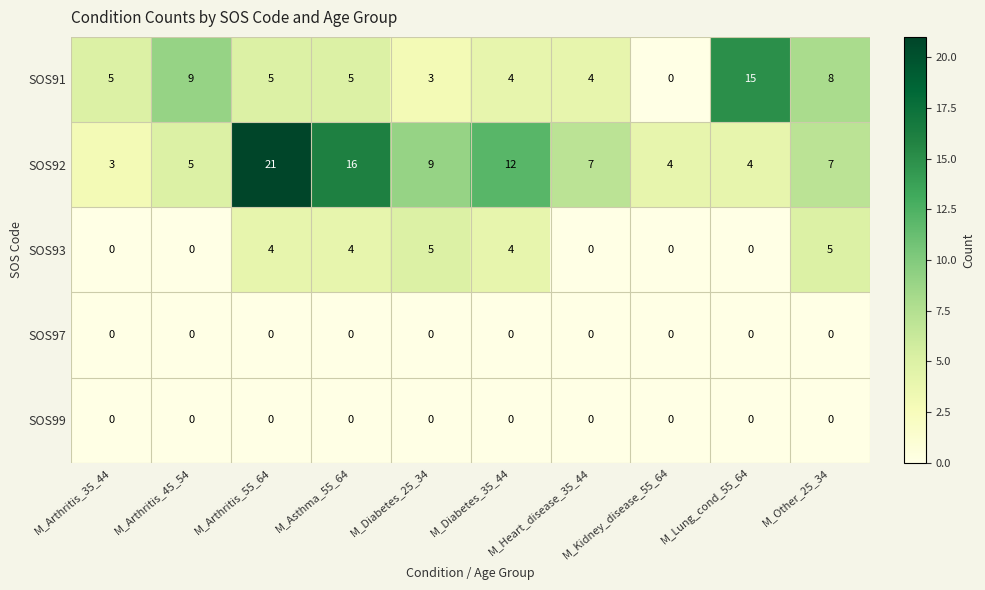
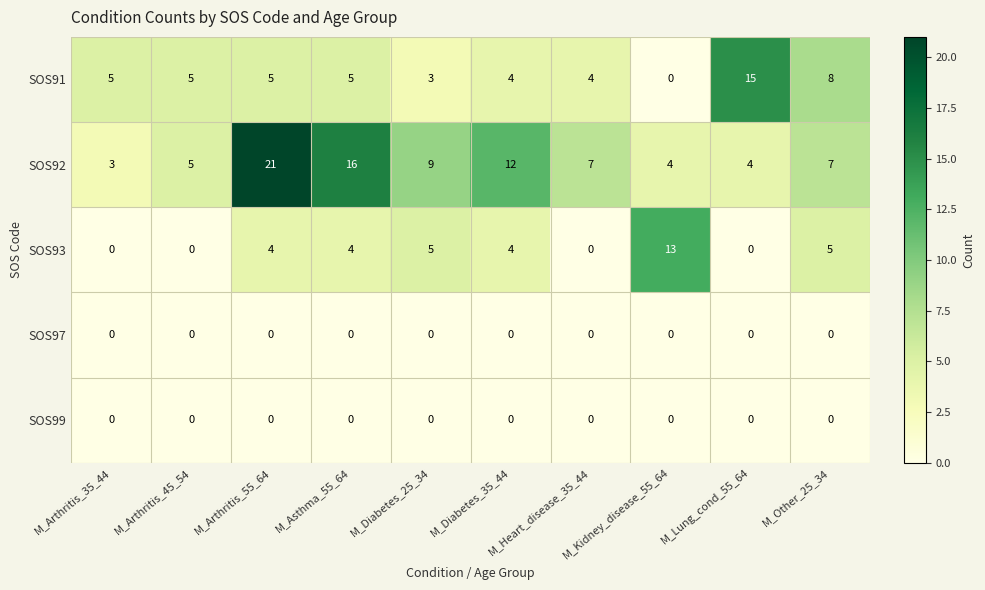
SOS91, M_Arthritis_45_54: 9 -> 5
SOS93, M_Kidney_disease_55_64: 0 -> 13
